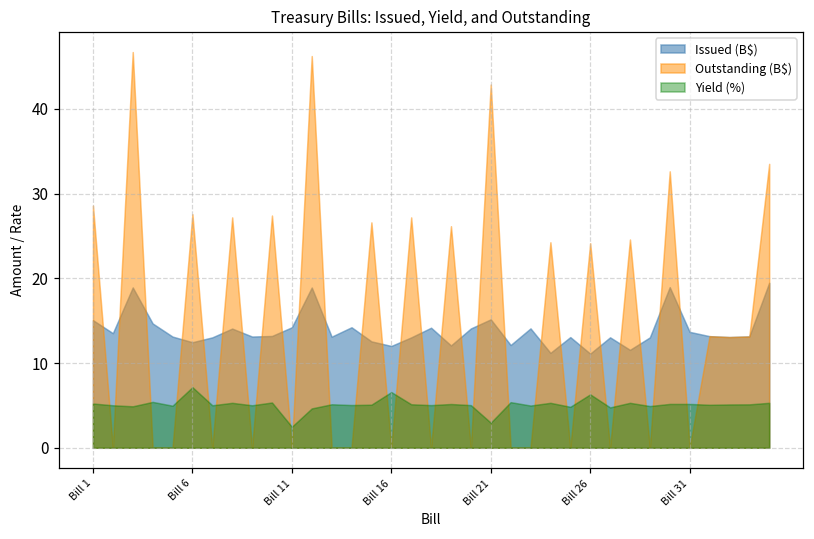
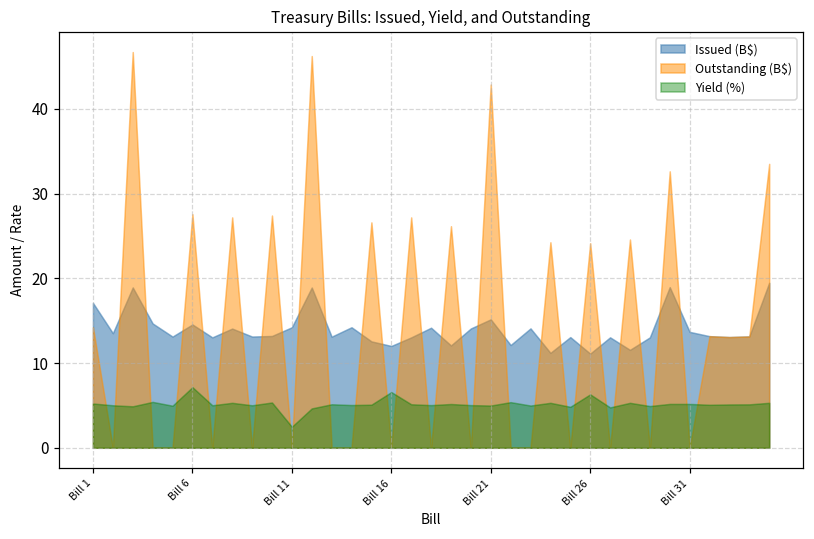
Issued (B$), Bill 1: 15 -> 17
Outstanding (B$), Bill 1: 29 -> 14
Issued (B$), Bill 6: 12 -> 15
Yield (%), Bill 21: 3 -> 5
